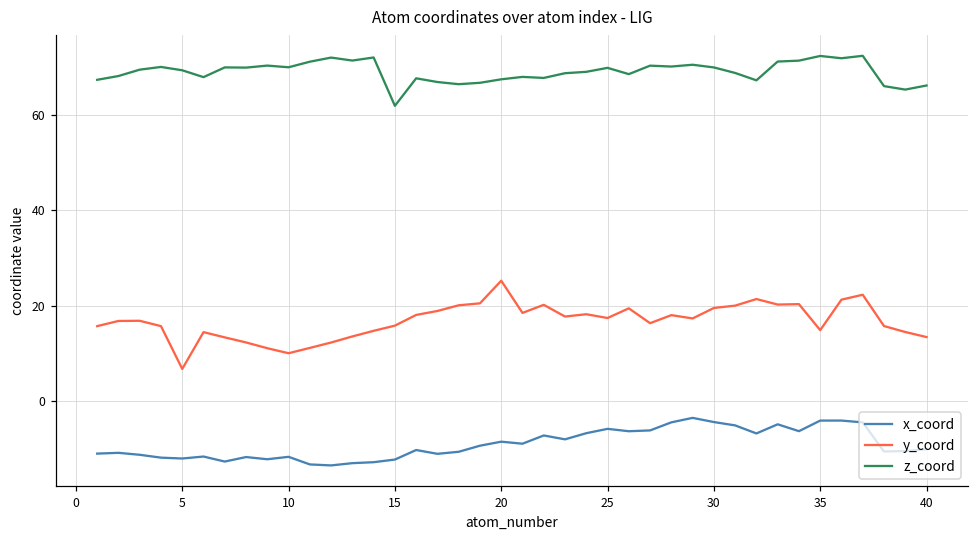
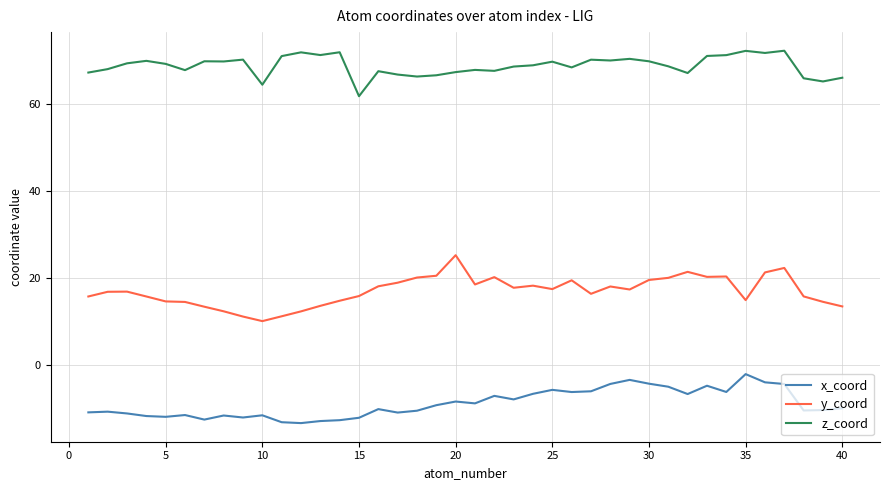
y_coord, 5: 7 -> 15
z_coord, 10: 70 -> 65
x_coord, 35: -4 -> -2
